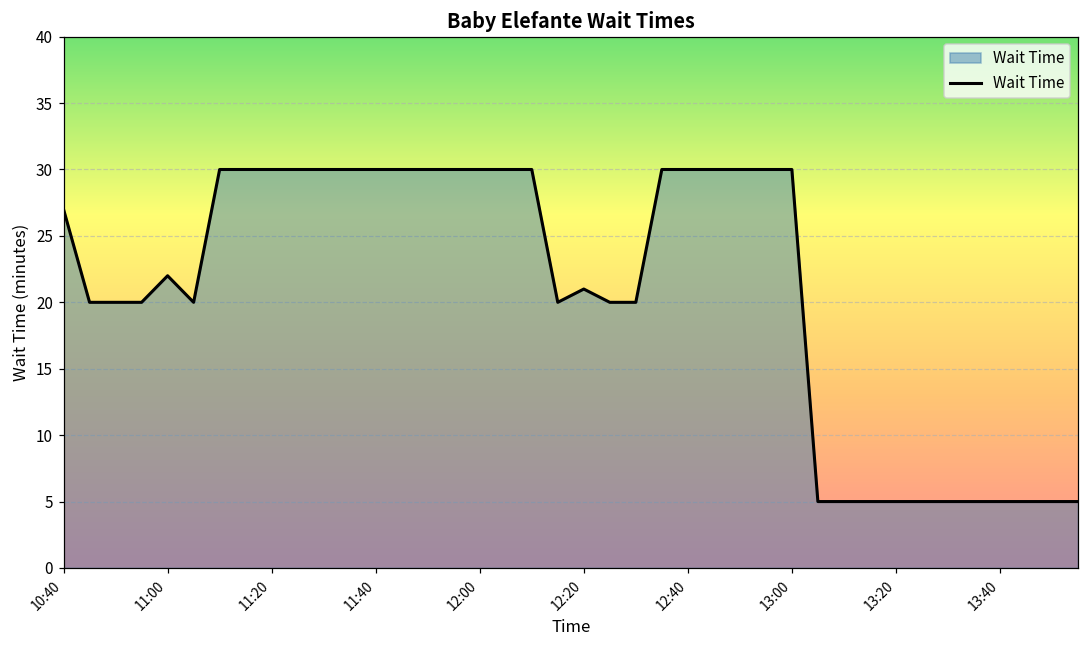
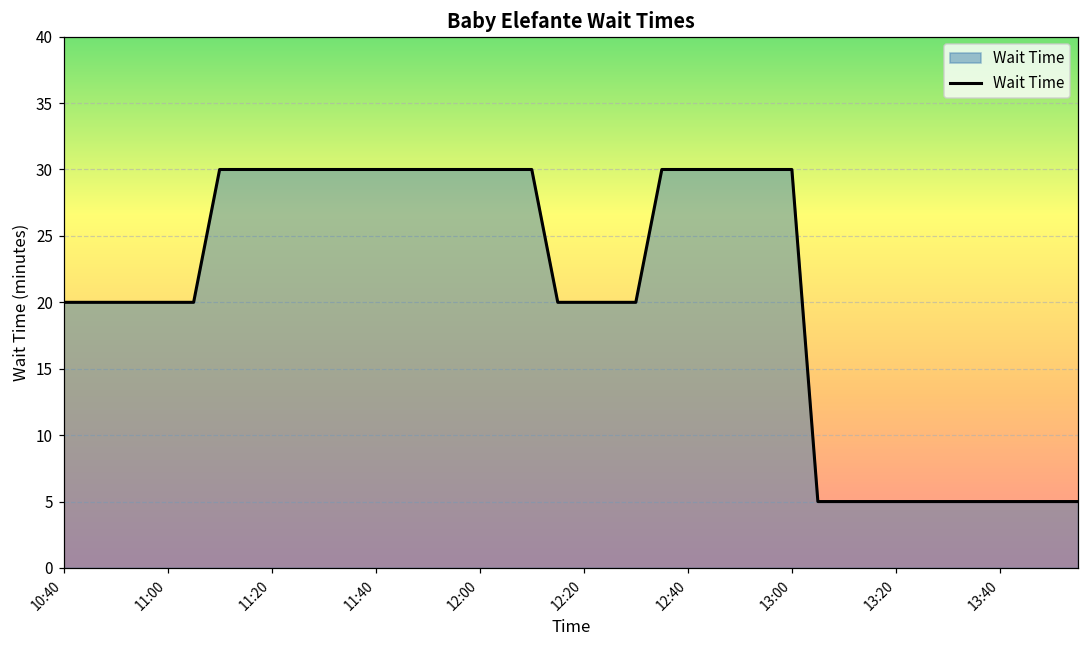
10:40: 27 -> 20
11:00: 22 -> 20
12:20: 21 -> 20
